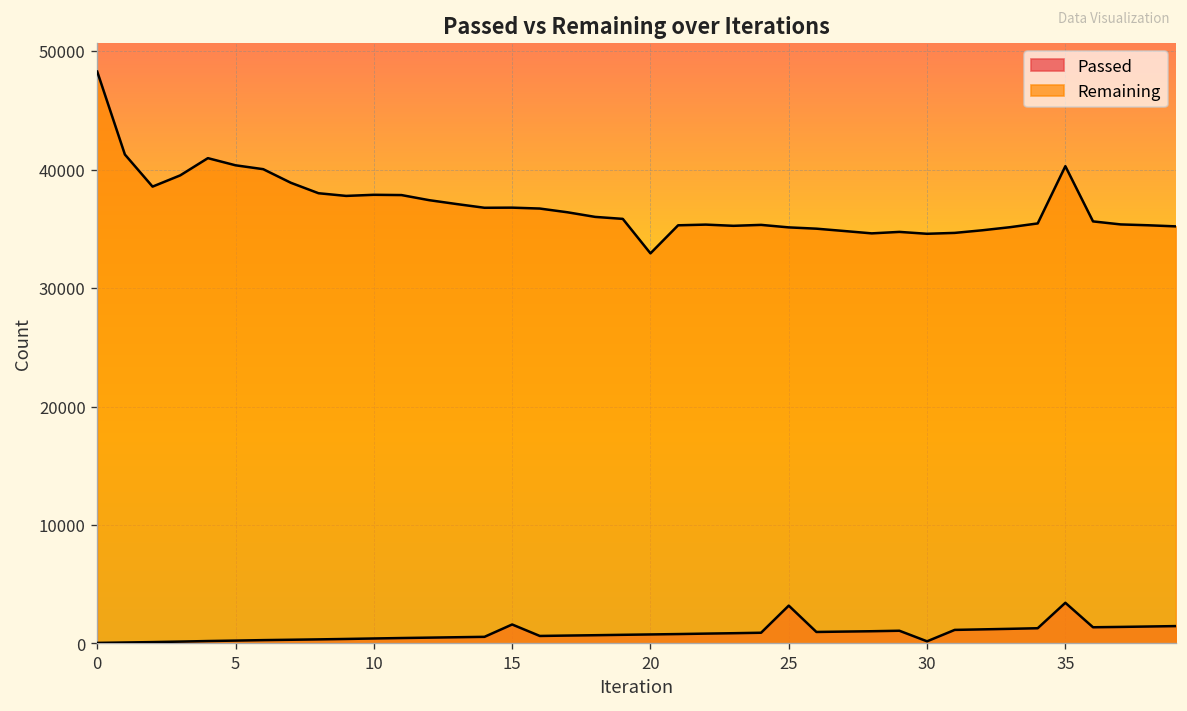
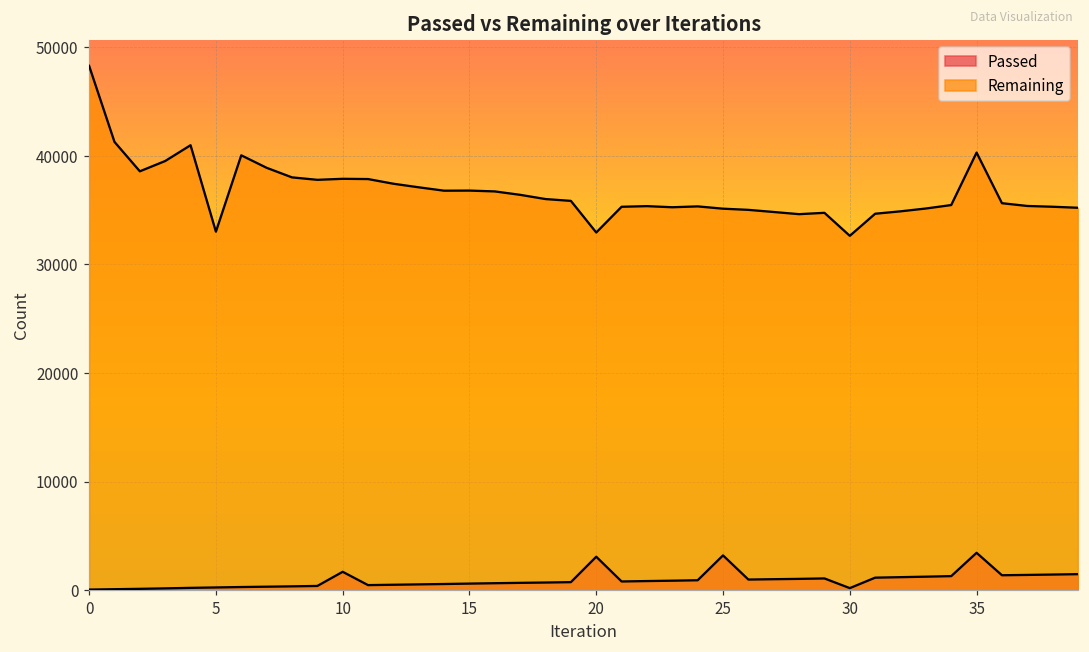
Remaining, 5: 40000 -> 33000
Passed, 10: 0 -> 2000
Passed, 15: 2000 -> 1000
Passed, 20: 1000 -> 3000
Remaining, 30: 35000 -> 33000
